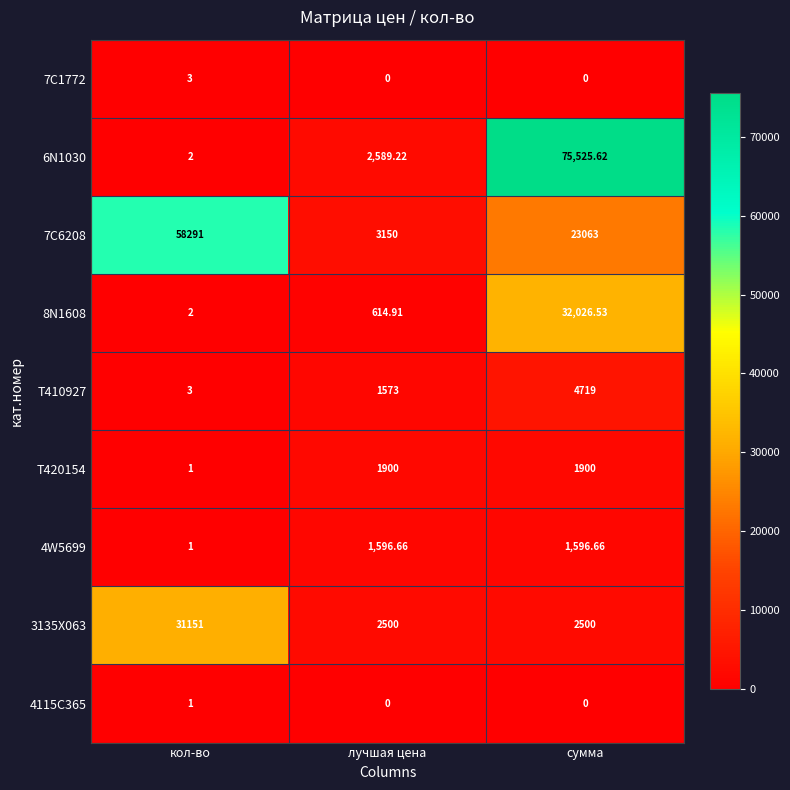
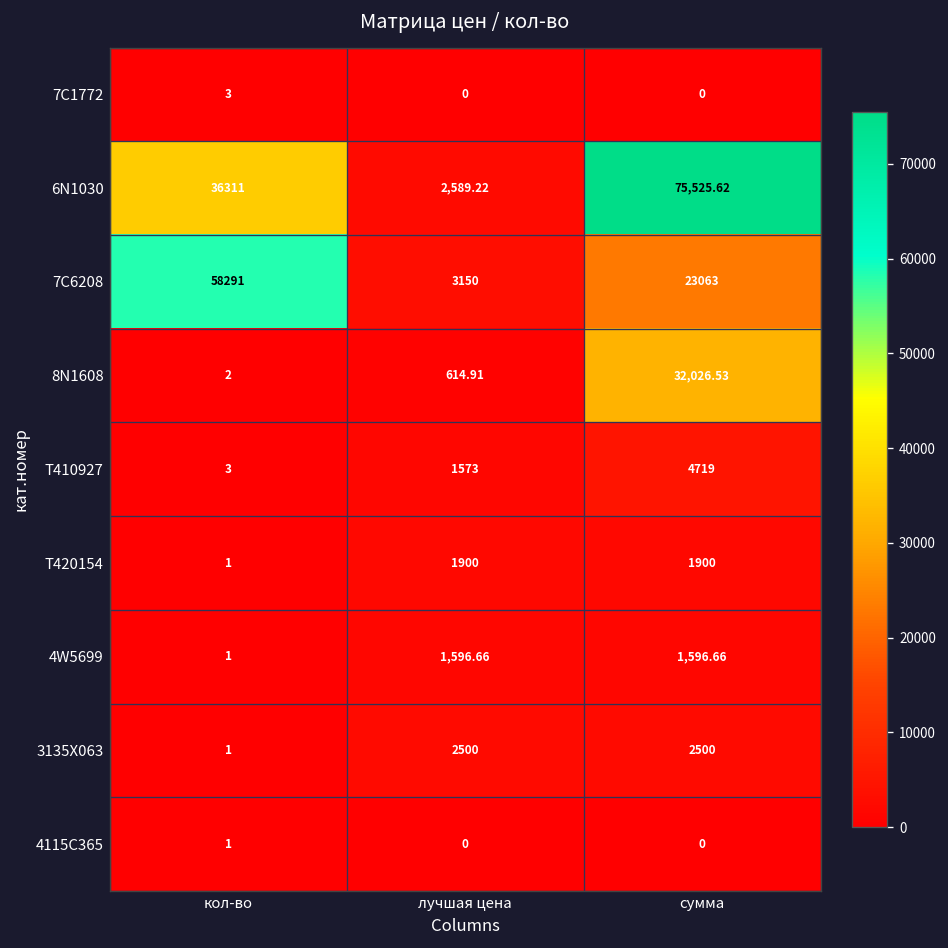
6N1030, кол-во: 2 -> 36311
3135X063, кол-во: 31151 -> 1
